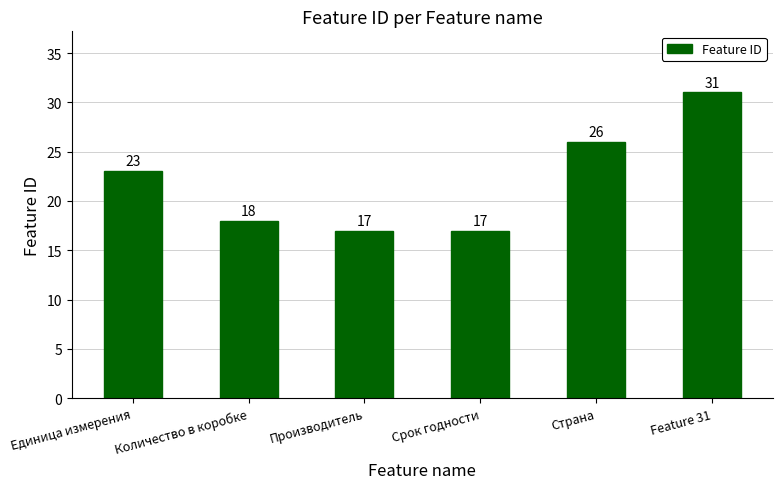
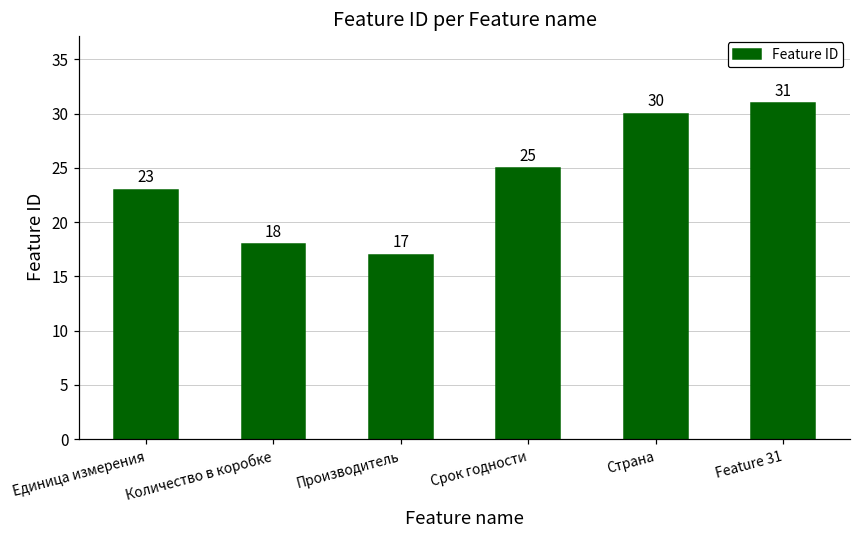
Срок годности: 17 -> 25
Страна: 26 -> 30
